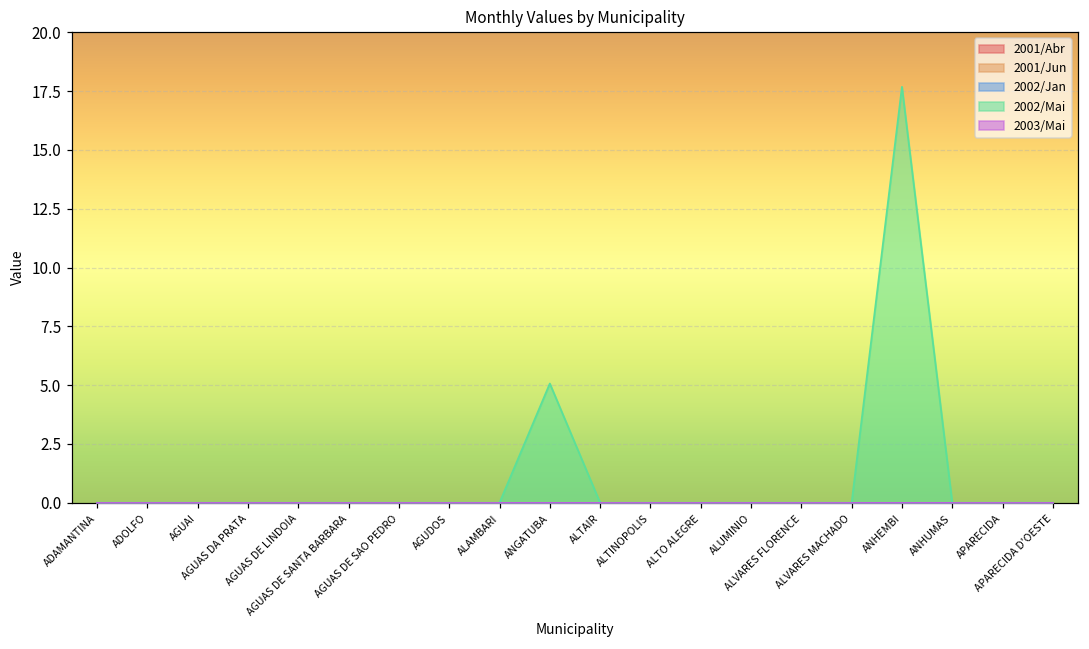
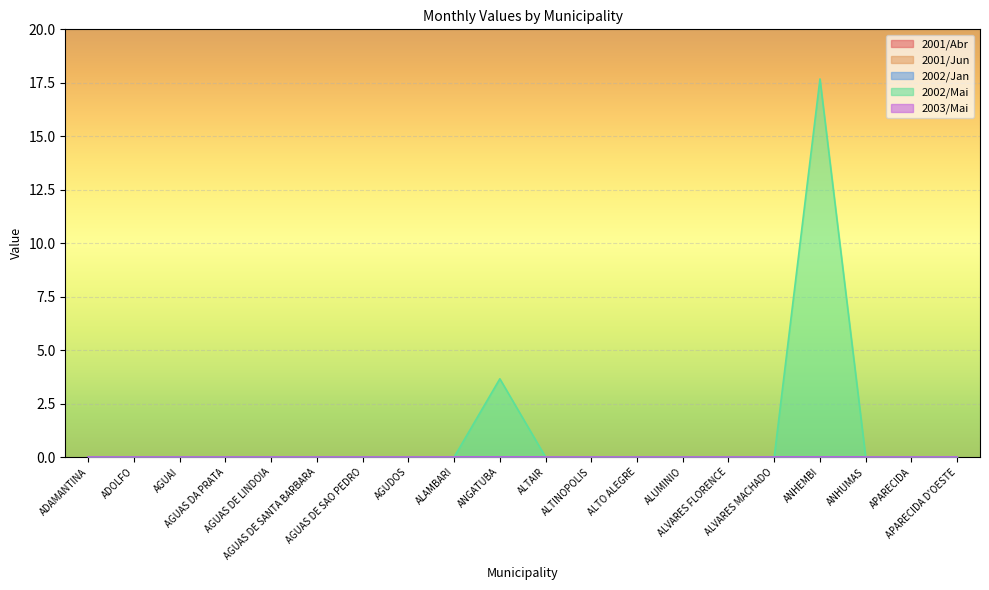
2002/Mai, ANGATUBA: 5.1 -> 3.7
